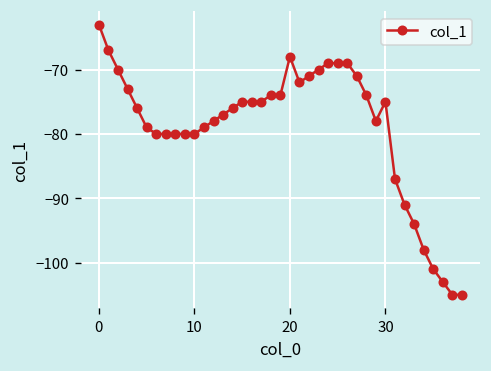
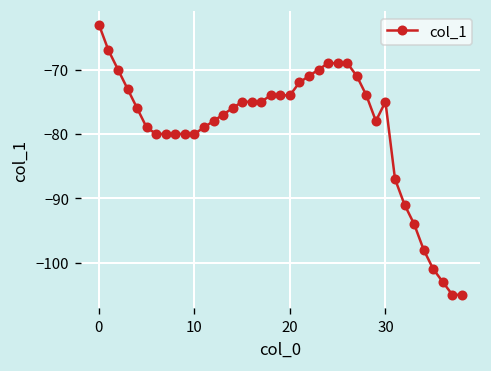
20: -68 -> -74
